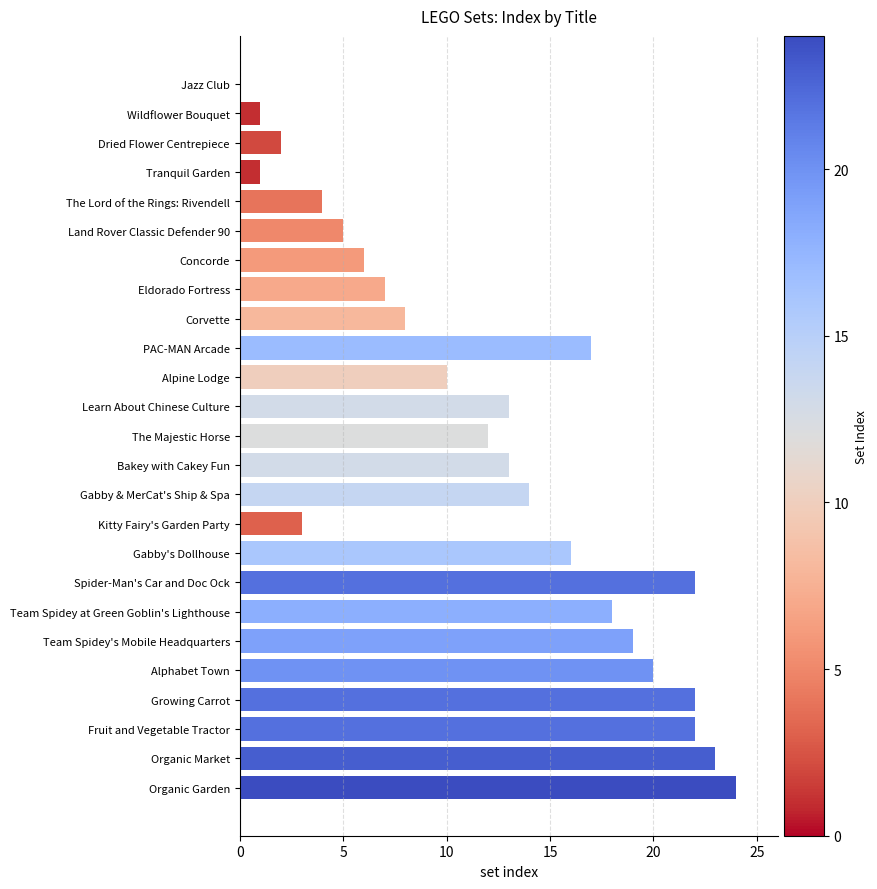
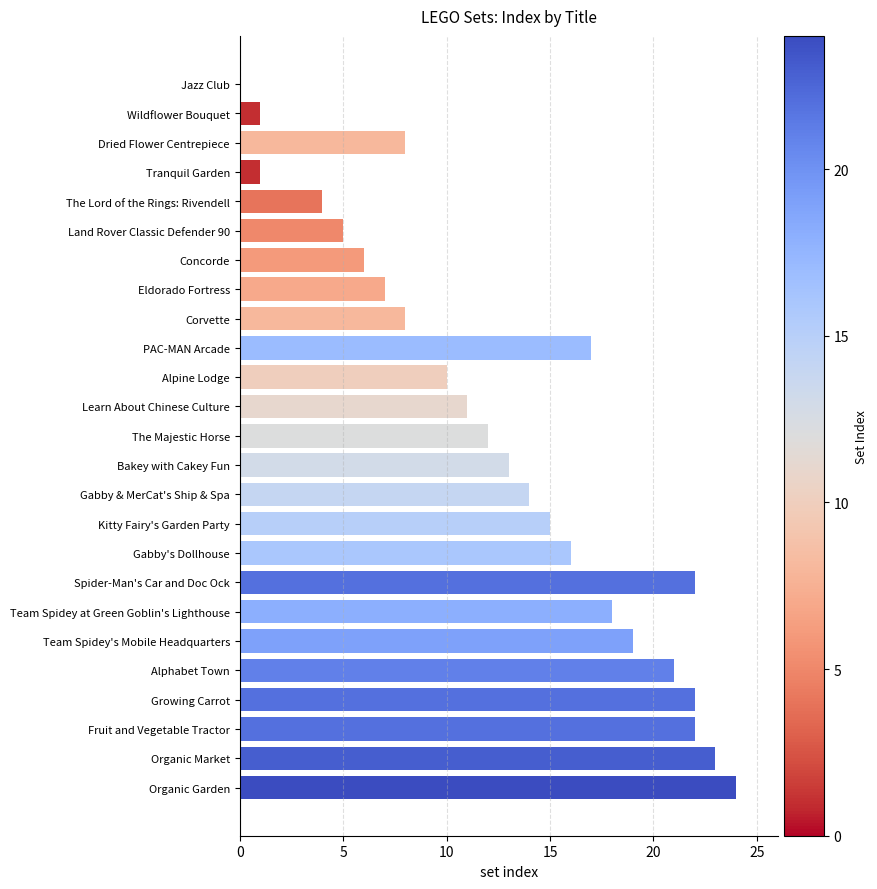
Dried Flower Centrepiece: 2 -> 8
Learn About Chinese Culture: 13 -> 11
Kitty Fairy's Garden Party: 3 -> 15
Alphabet Town: 20 -> 21
